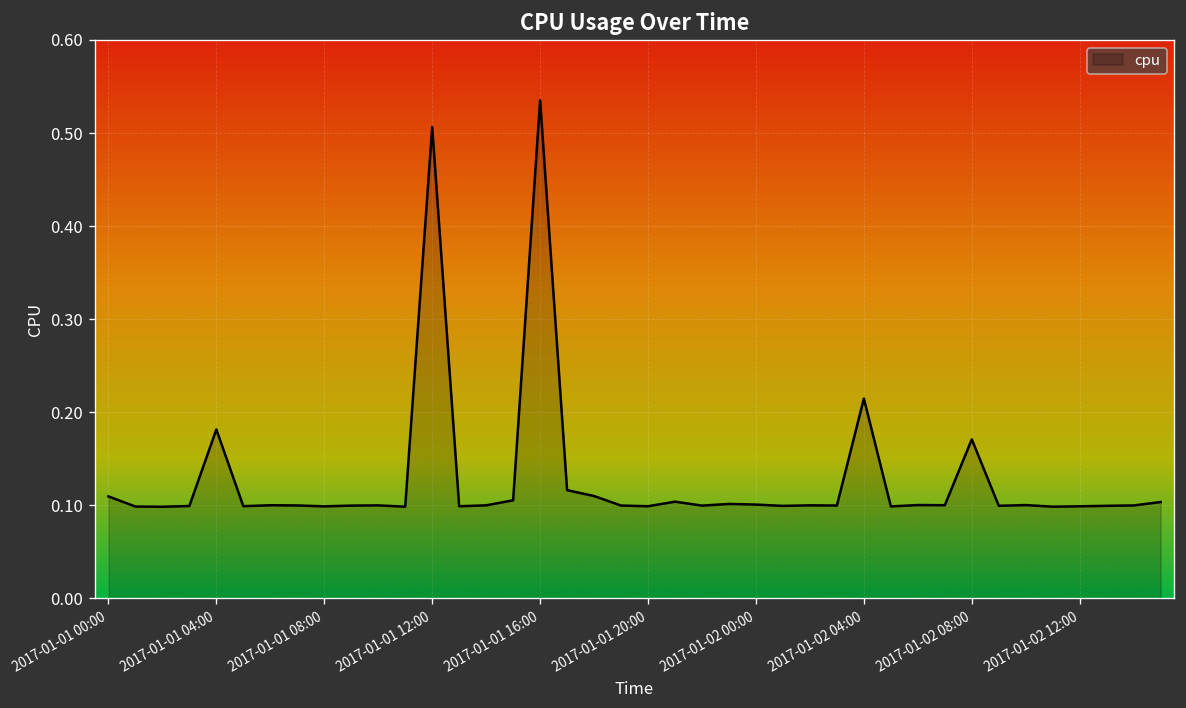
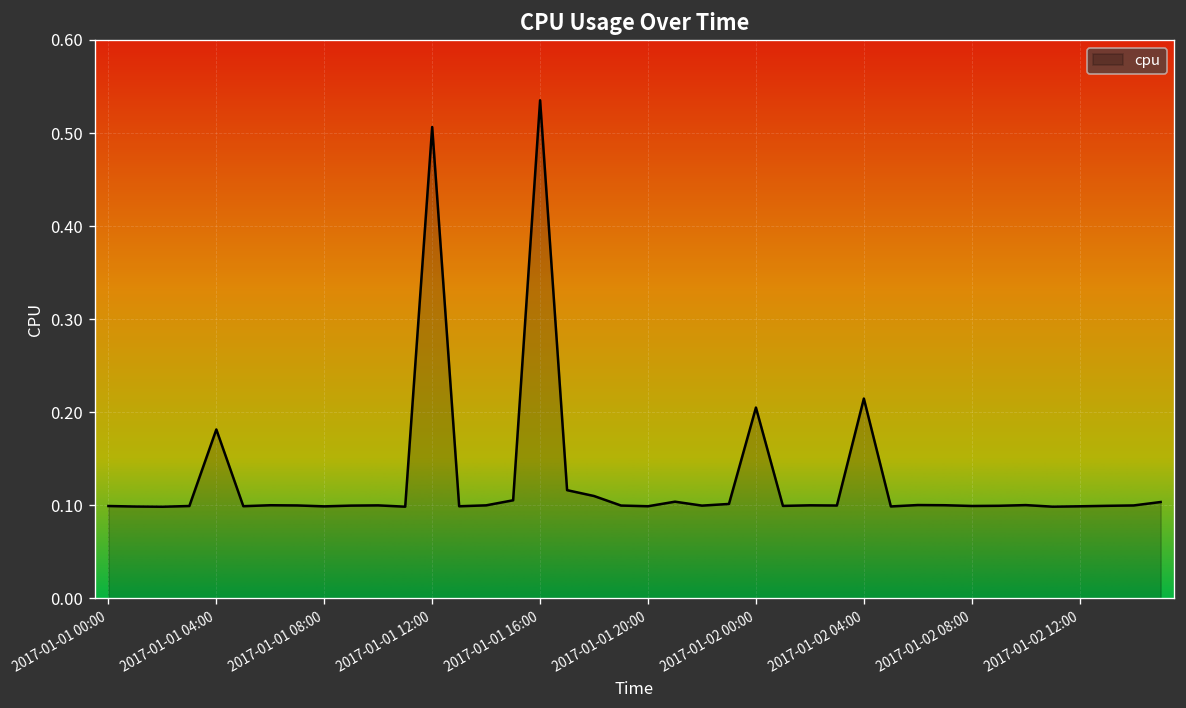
2017-01-01 00:00: 0.11 -> 0.10
2017-01-02 00:00: 0.10 -> 0.20
2017-01-02 08:00: 0.17 -> 0.10
